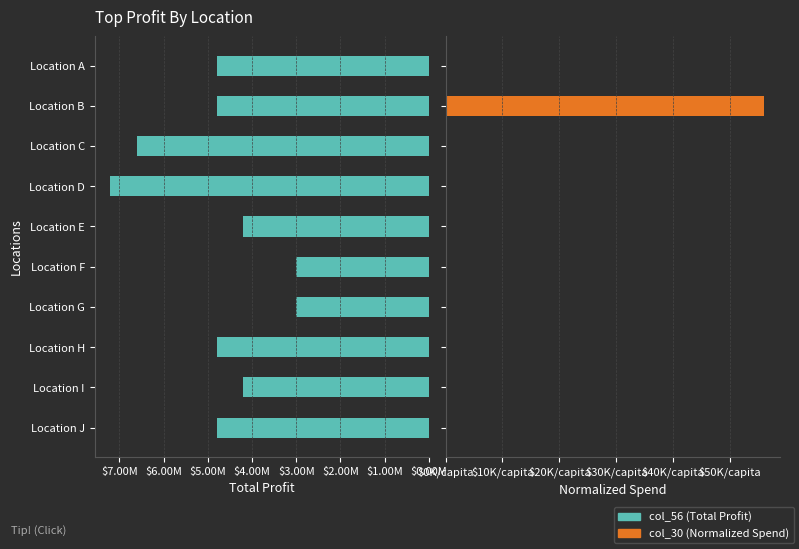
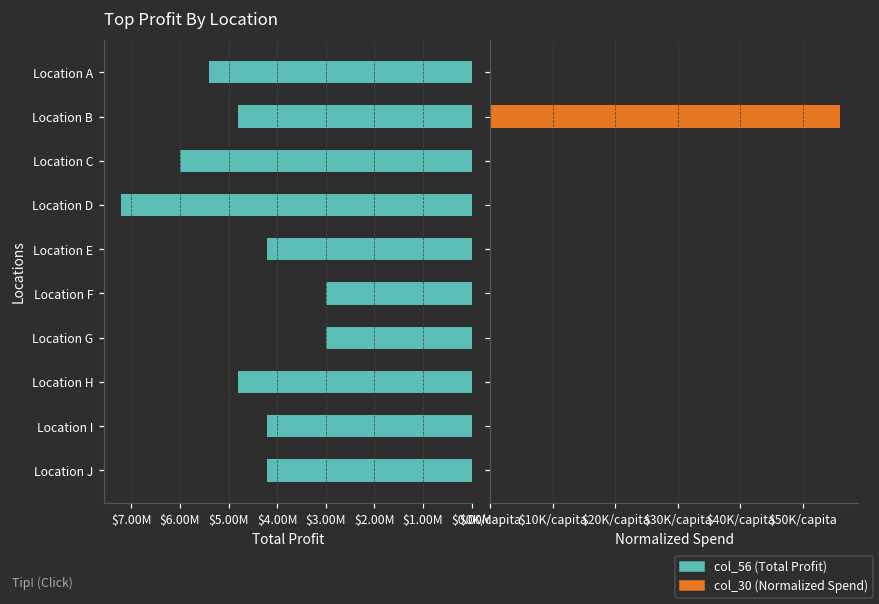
Top Profit By Location, Location A: $4800000 -> $5400000
Top Profit By Location, Location C: $6600000 -> $6000000
Top Profit By Location, Location J: $4800000 -> $4200000
